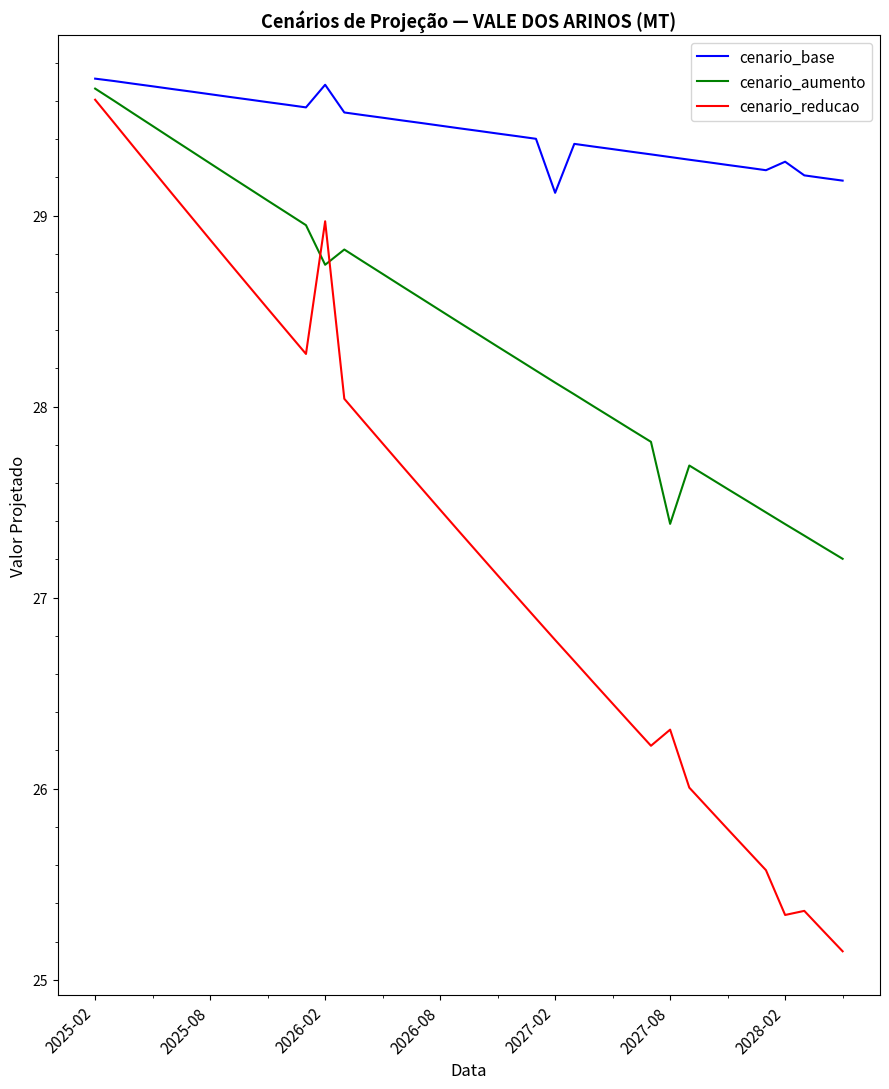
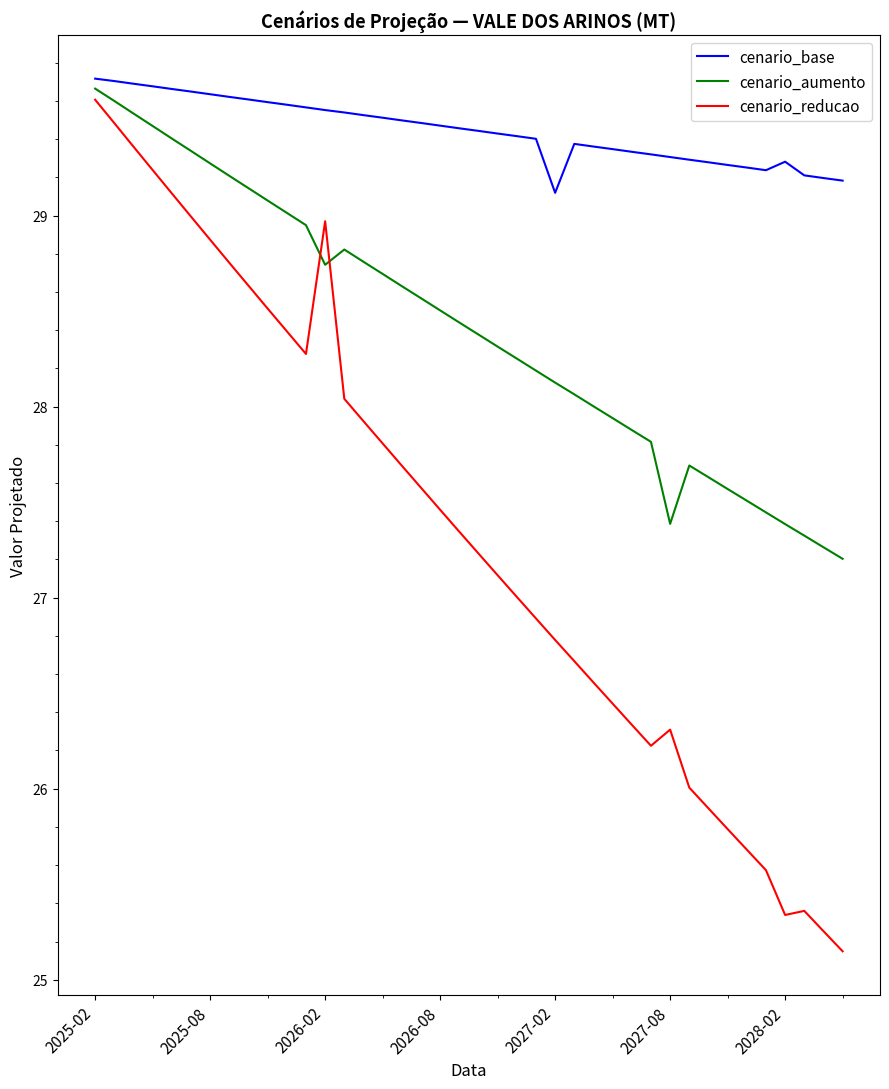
cenario_base, 2026-02: 29.68 -> 29.55
